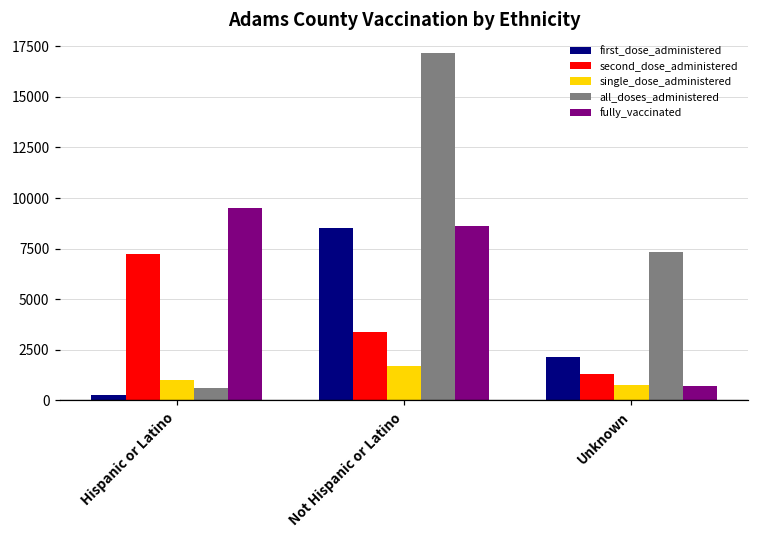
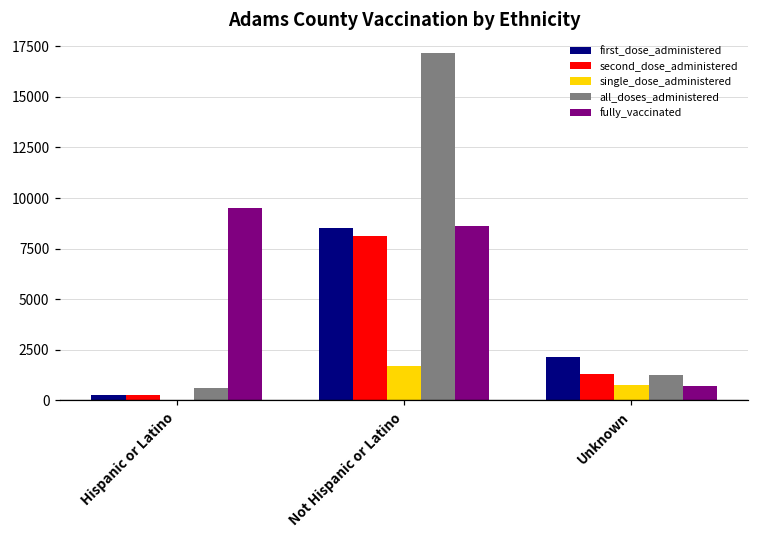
second_dose_administered, Hispanic or Latino: 7200 -> 300
single_dose_administered, Hispanic or Latino: 1000 -> 0
second_dose_administered, Not Hispanic or Latino: 3400 -> 8100
all_doses_administered, Unknown: 7300 -> 1300
